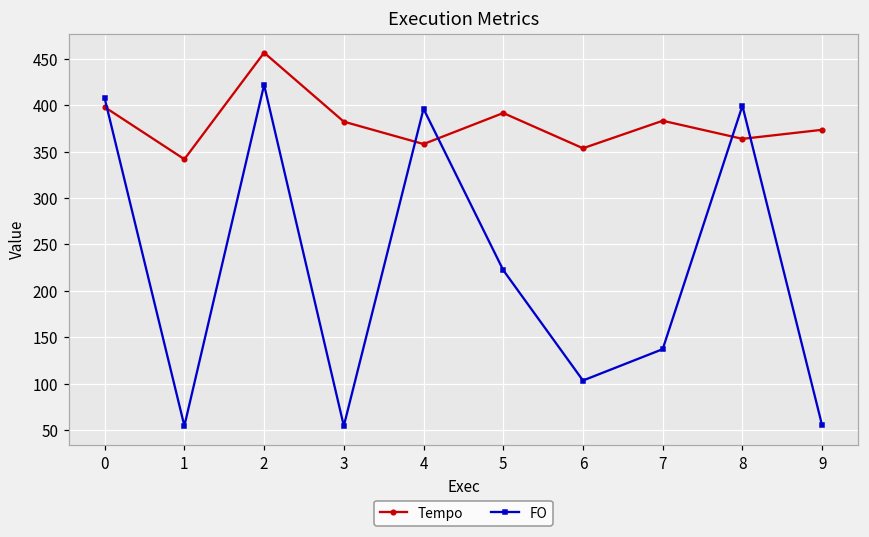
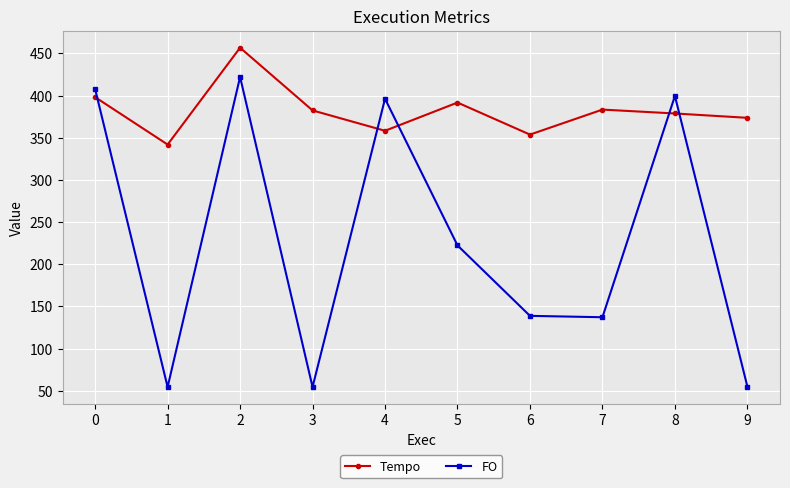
FO, 6: 100 -> 140
Tempo, 8: 360 -> 380
